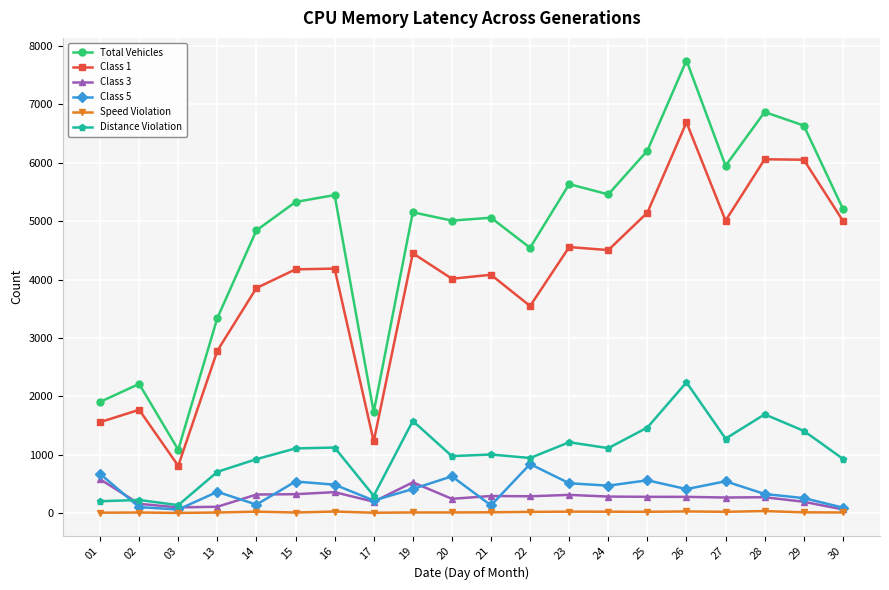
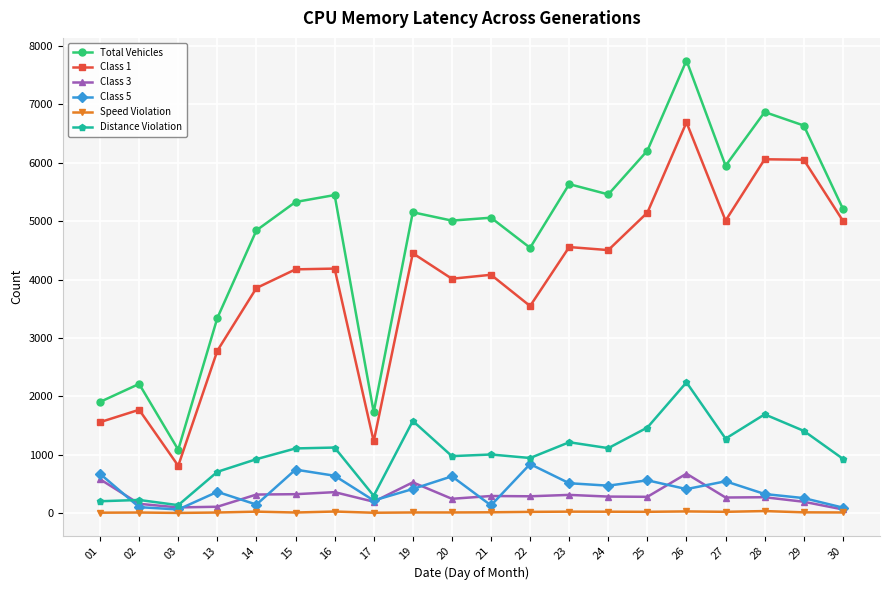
Class 5, 15: 500 -> 700
Class 5, 16: 500 -> 600
Class 3, 26: 300 -> 700
